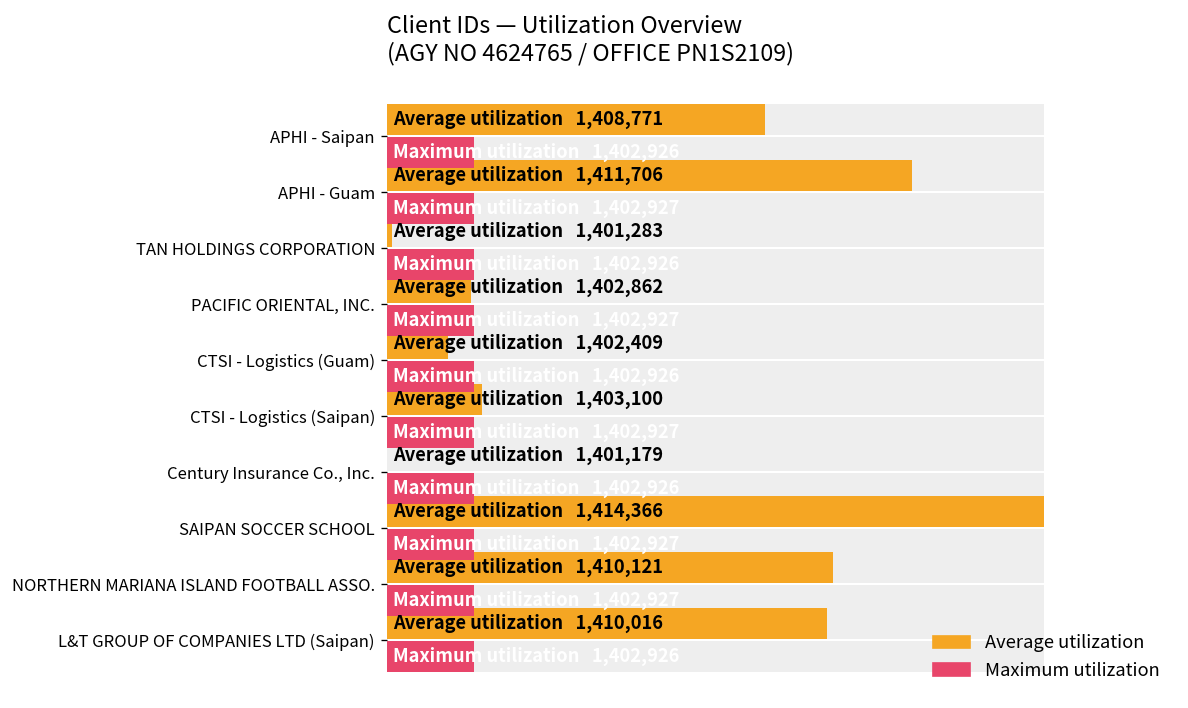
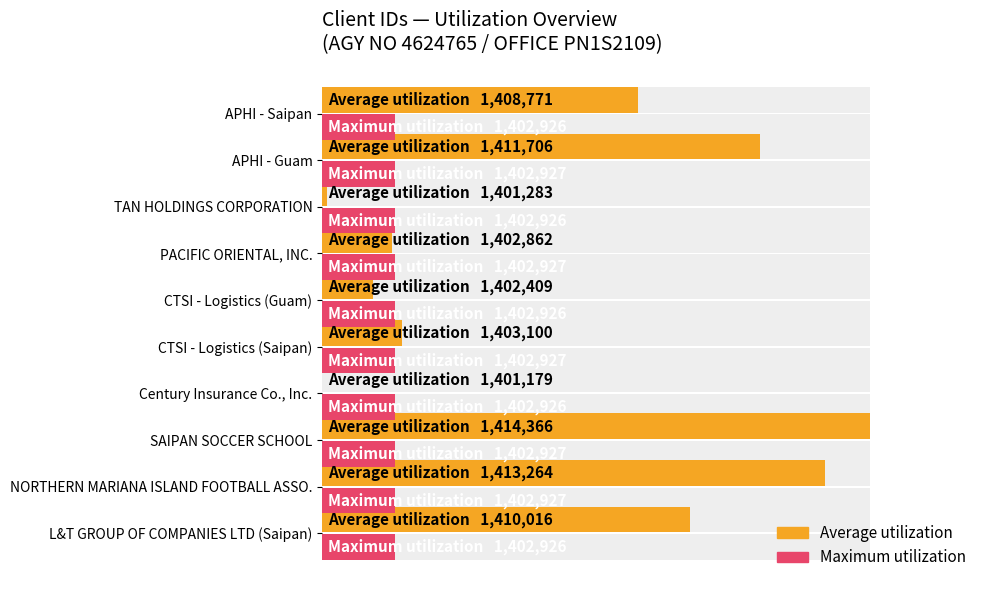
Average utilization, NORTHERN MARIANA ISLAND FOOTBALL ASSO.: 1,410,121 -> 1,413,264
